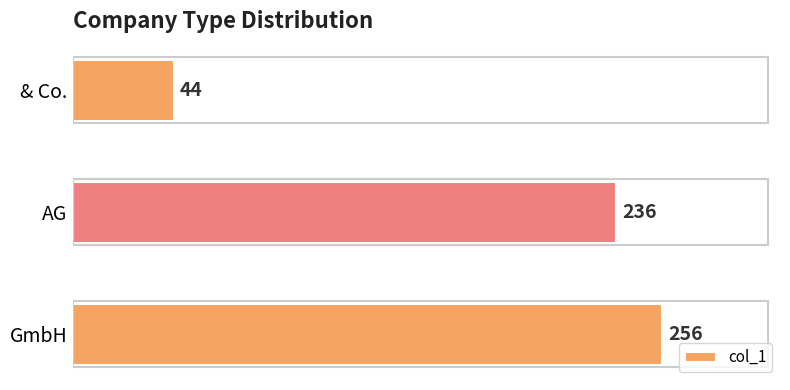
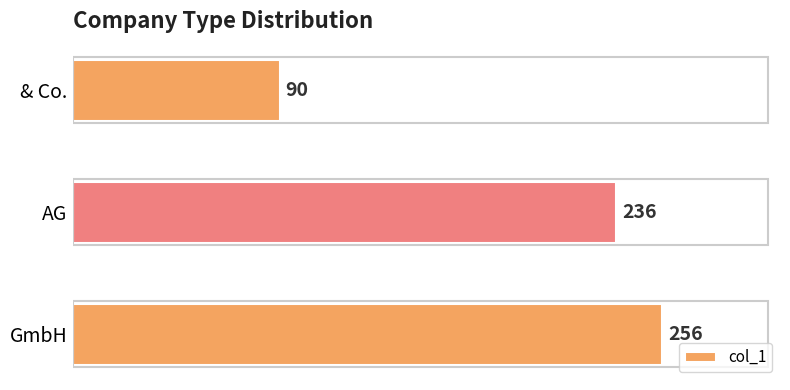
& Co.: 44 -> 90
